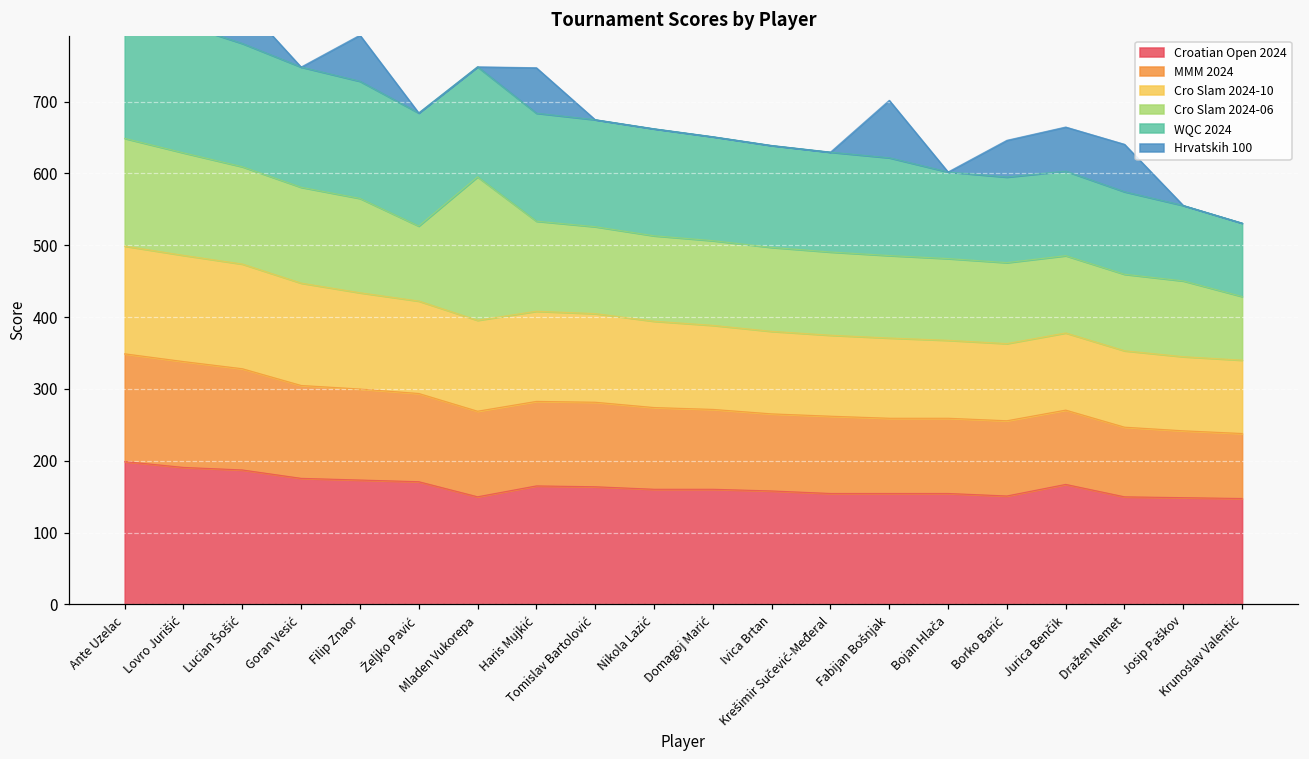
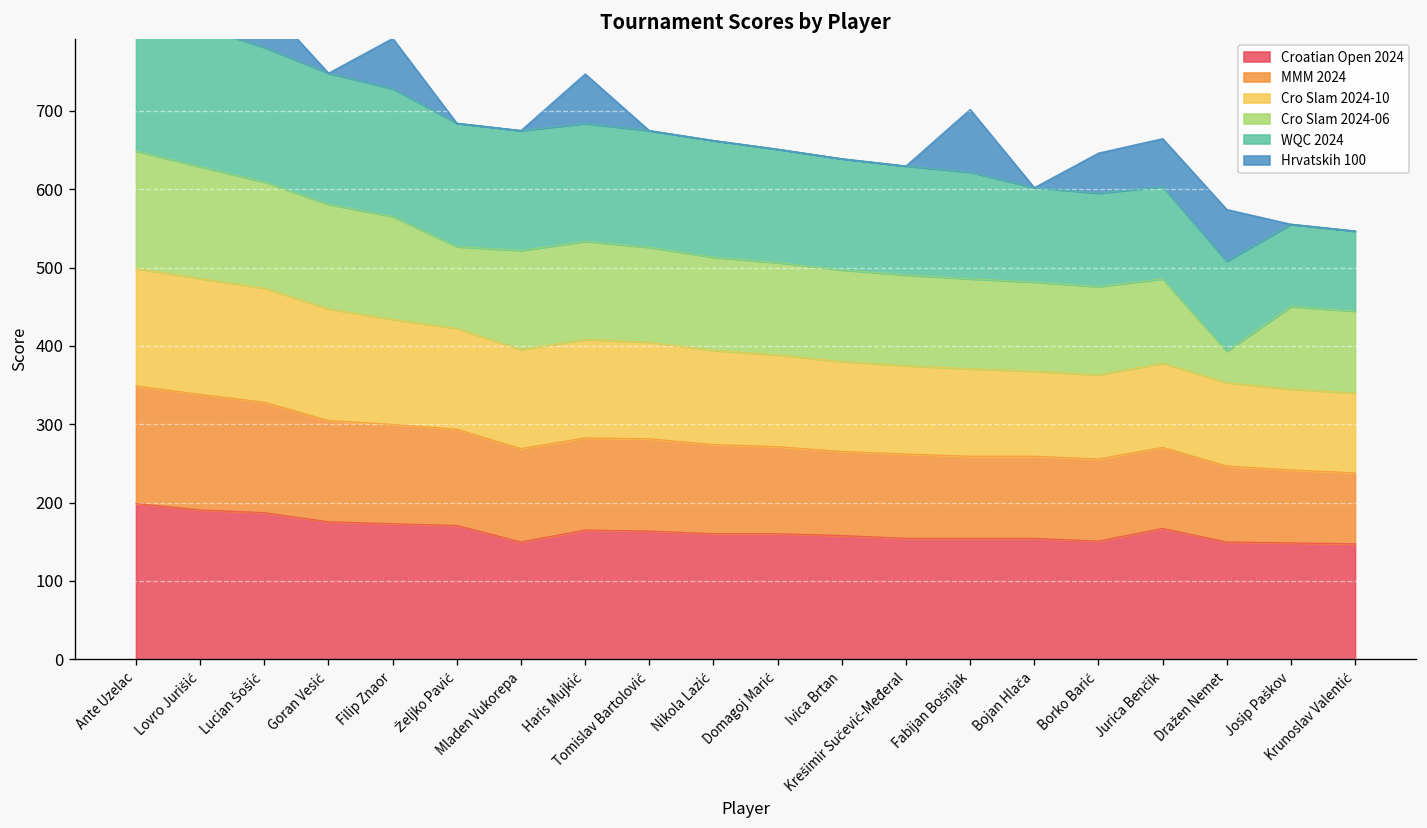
Cro Slam 2024-06, Mladen Vukorepa: 200 -> 130
Cro Slam 2024-06, Dražen Nemet: 110 -> 40
Cro Slam 2024-06, Krunoslav Valentić: 90 -> 100
